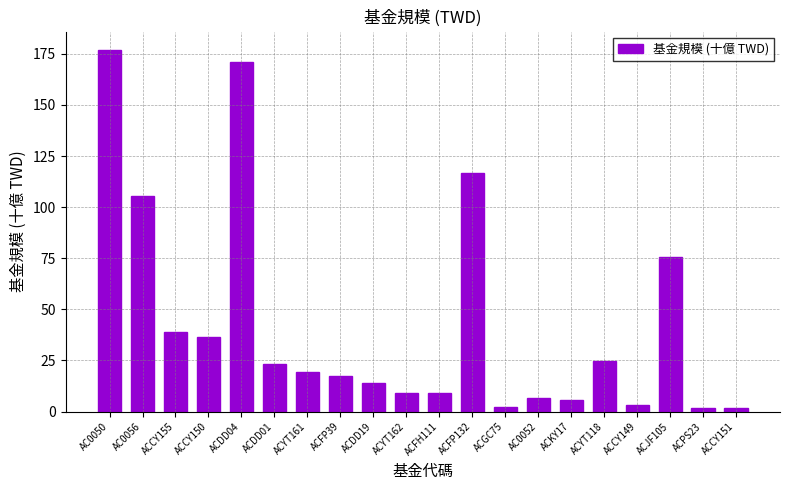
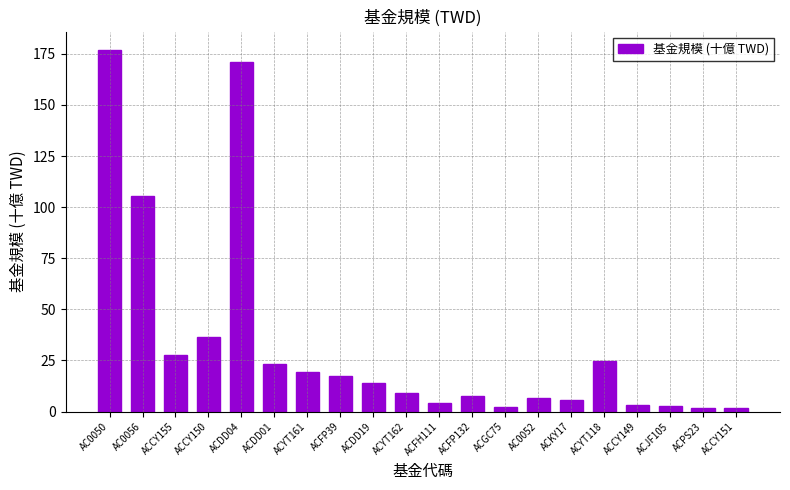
ACCY155: 39 -> 28
ACFH111: 9 -> 4
ACFP132: 117 -> 7
ACJF105: 76 -> 3
